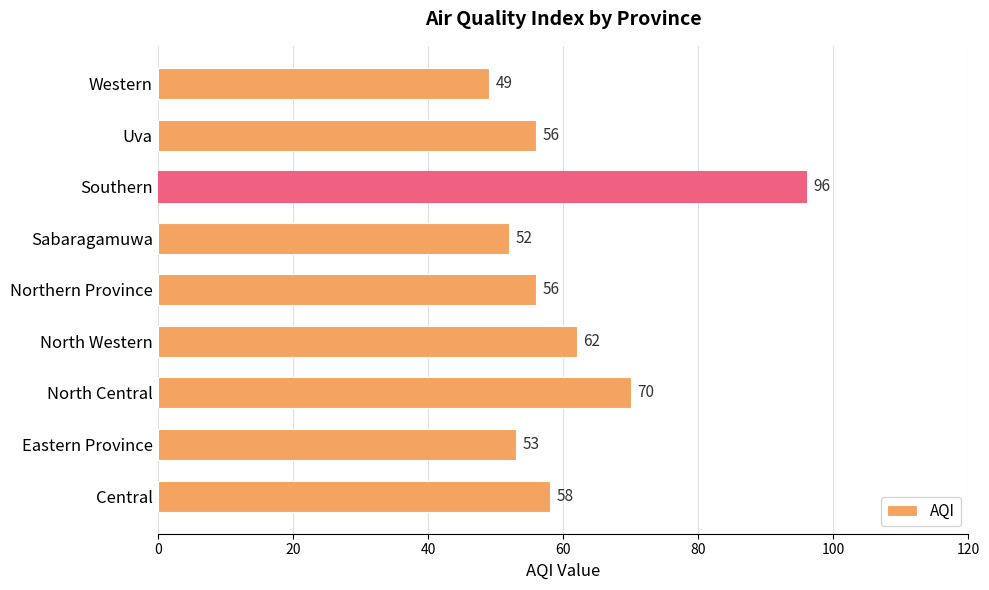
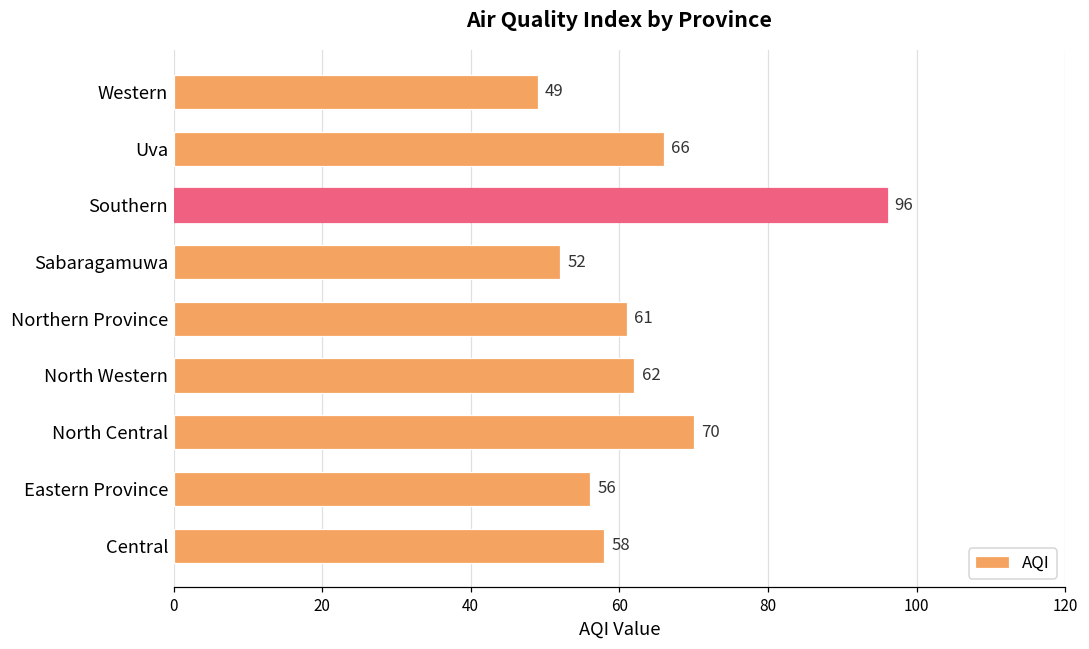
Uva: 56 -> 66
Northern Province: 56 -> 61
Eastern Province: 53 -> 56
